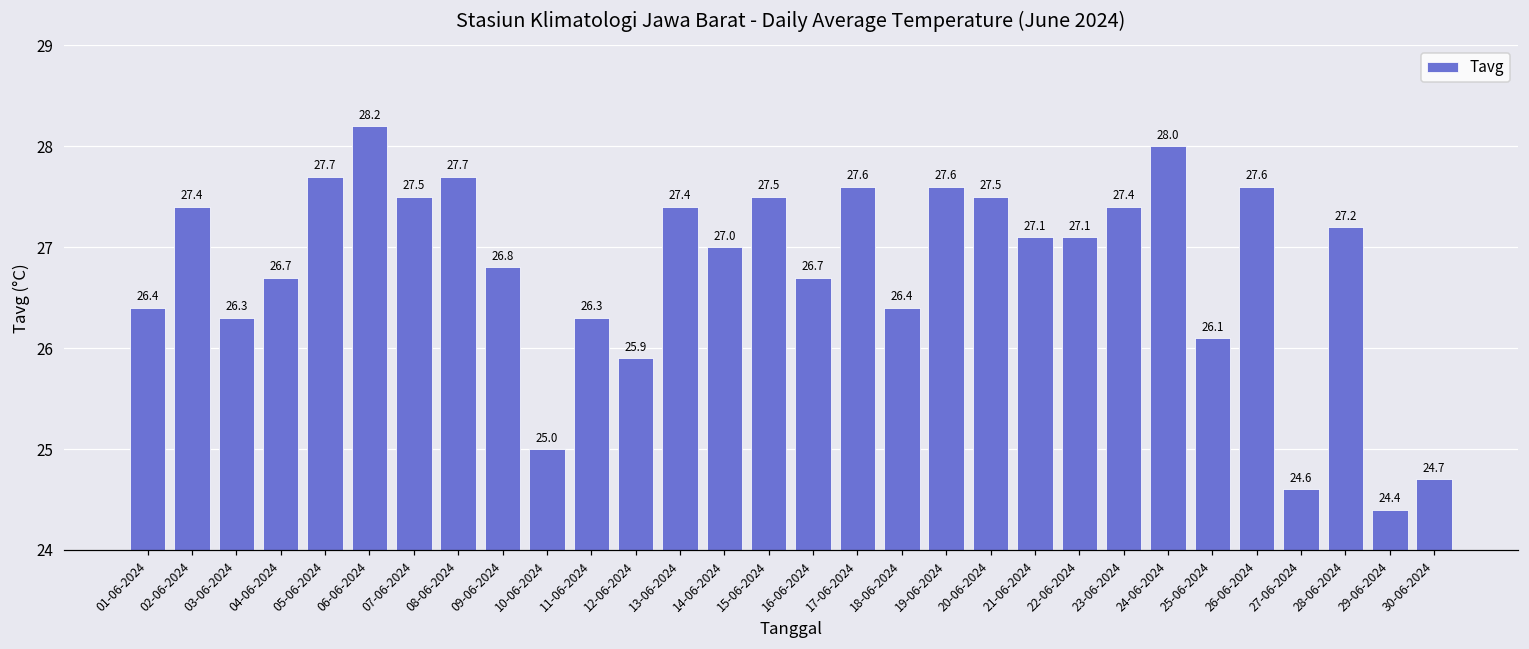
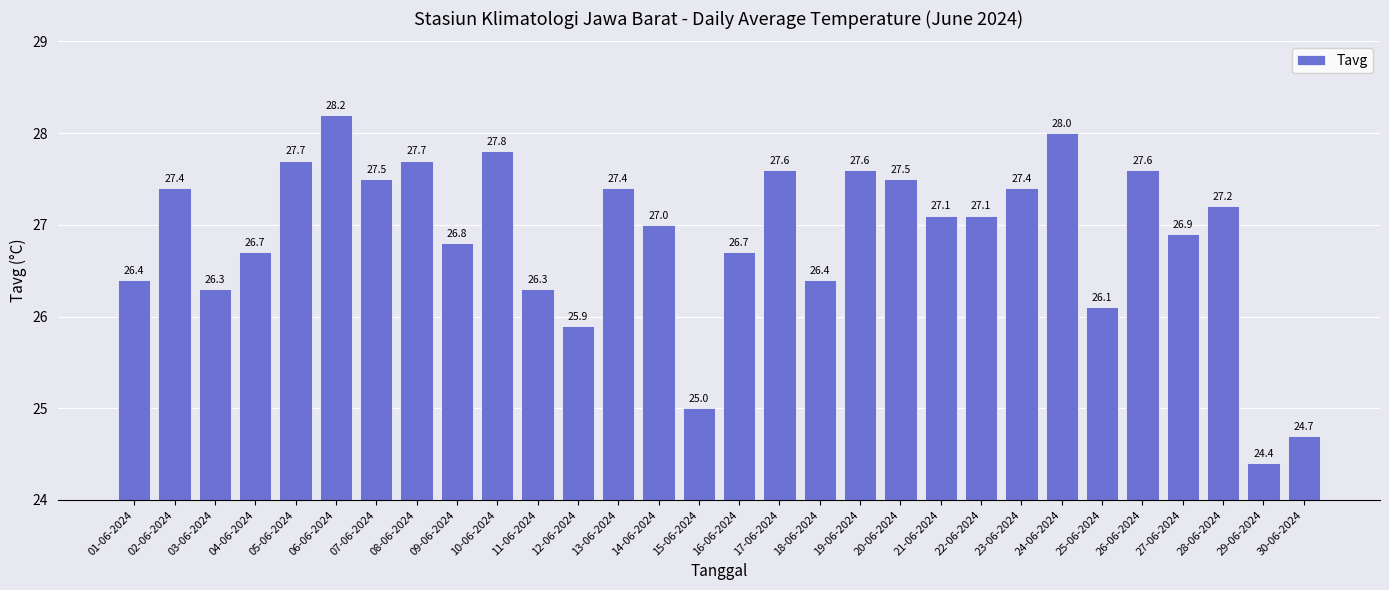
10-06-2024: 25.0 -> 27.8
15-06-2024: 27.5 -> 25.0
27-06-2024: 24.6 -> 26.9
